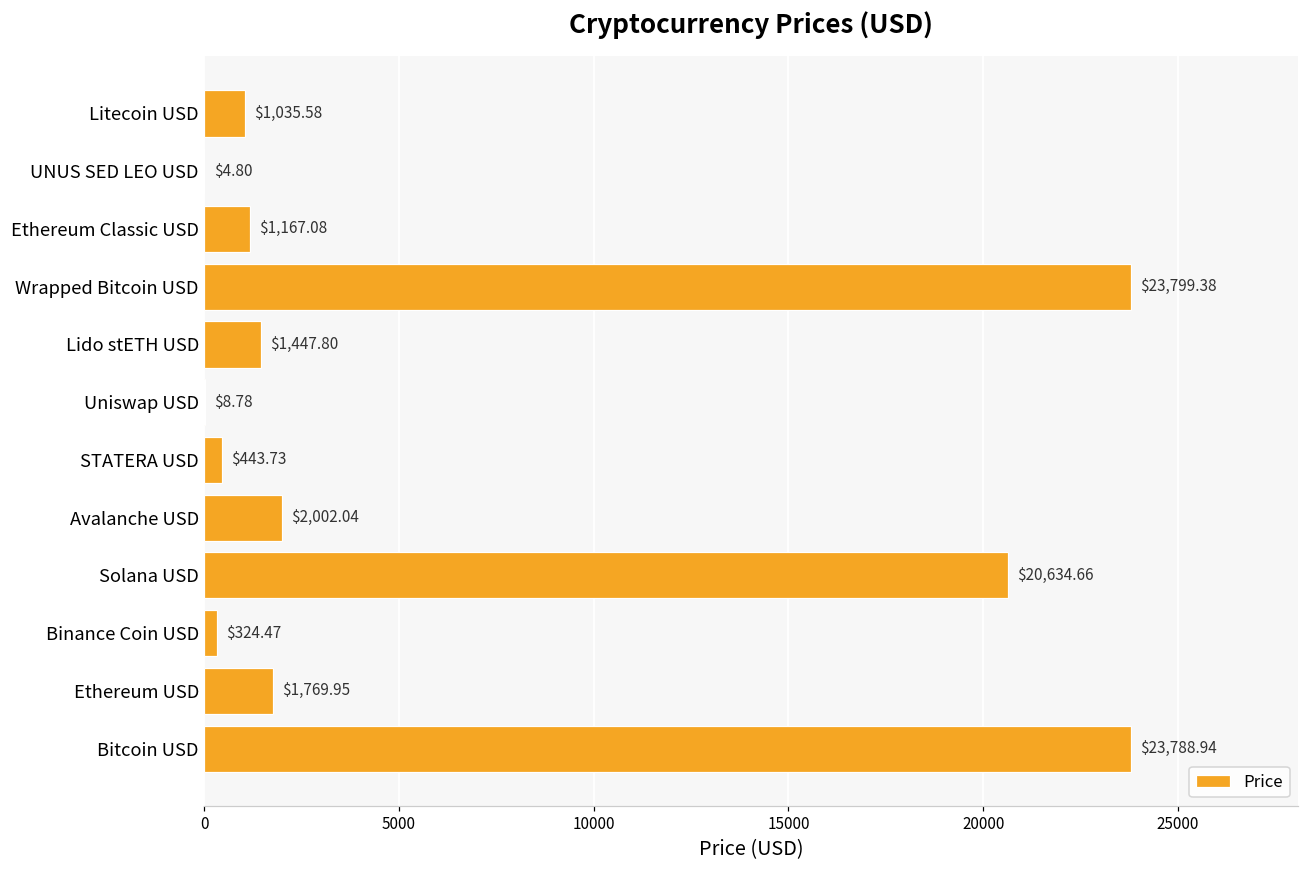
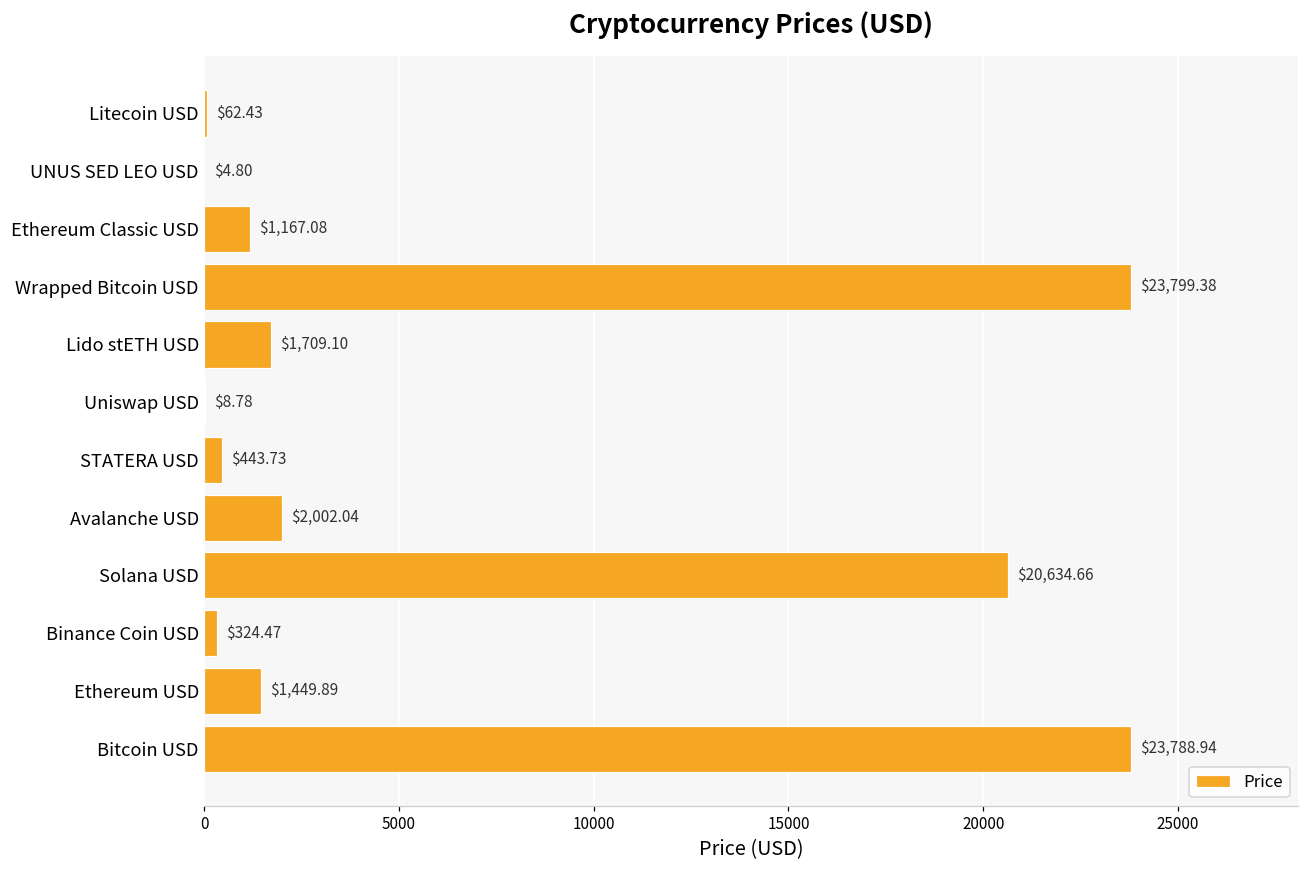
Litecoin USD: $1,035.58 -> $62.43
Lido stETH USD: $1,447.80 -> $1,709.10
Ethereum USD: $1,769.95 -> $1,449.89
